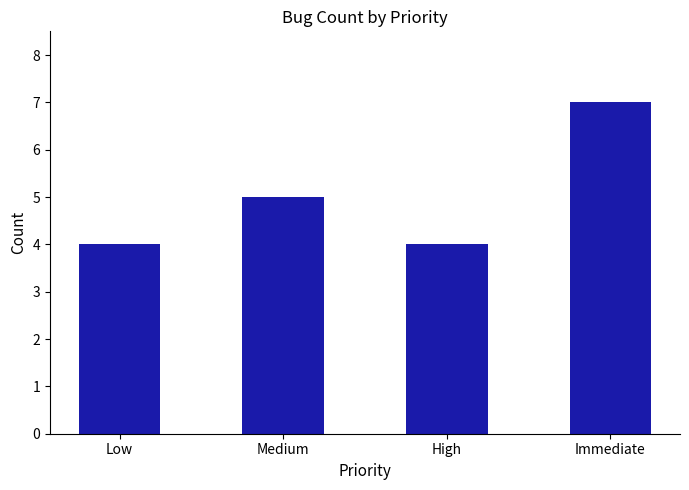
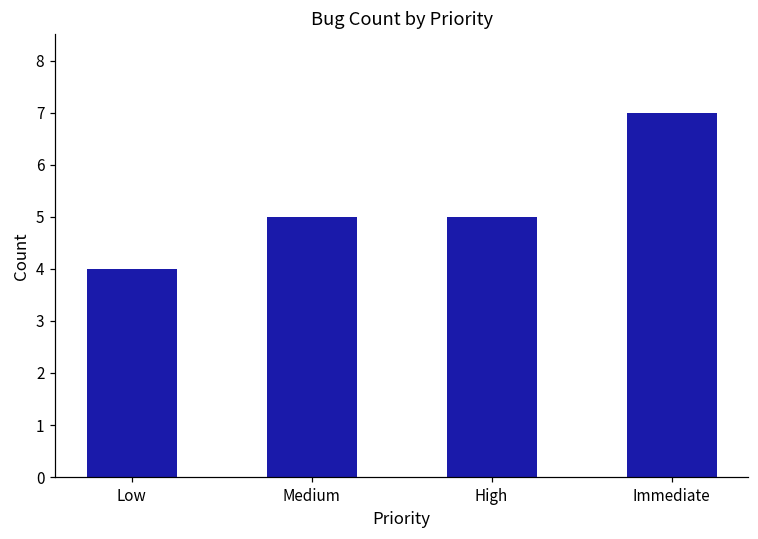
High: 4 -> 5
